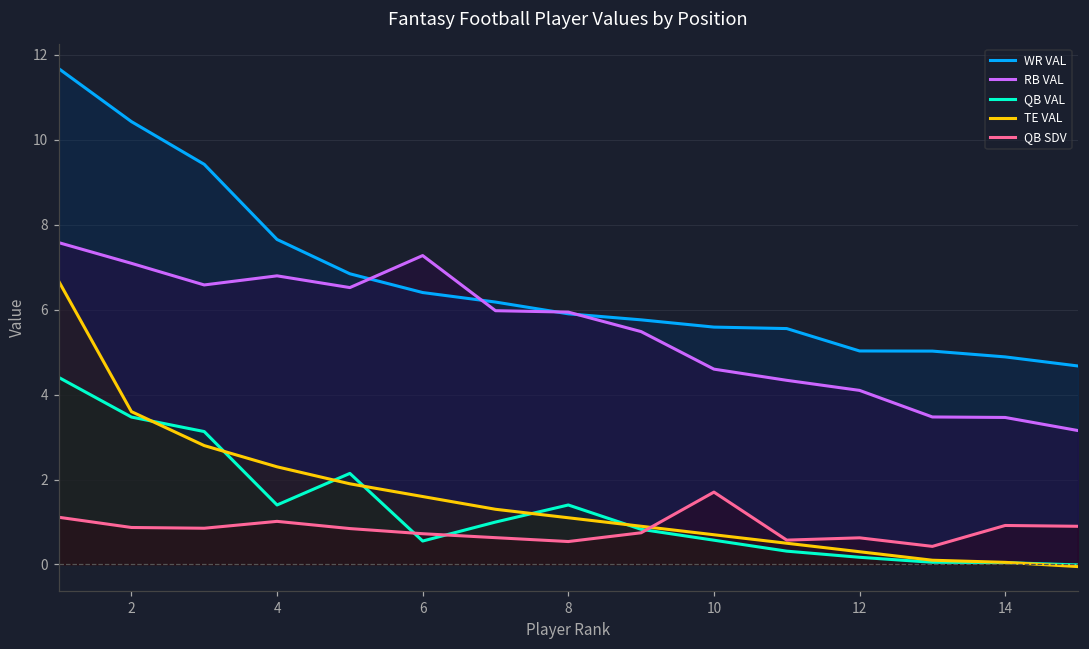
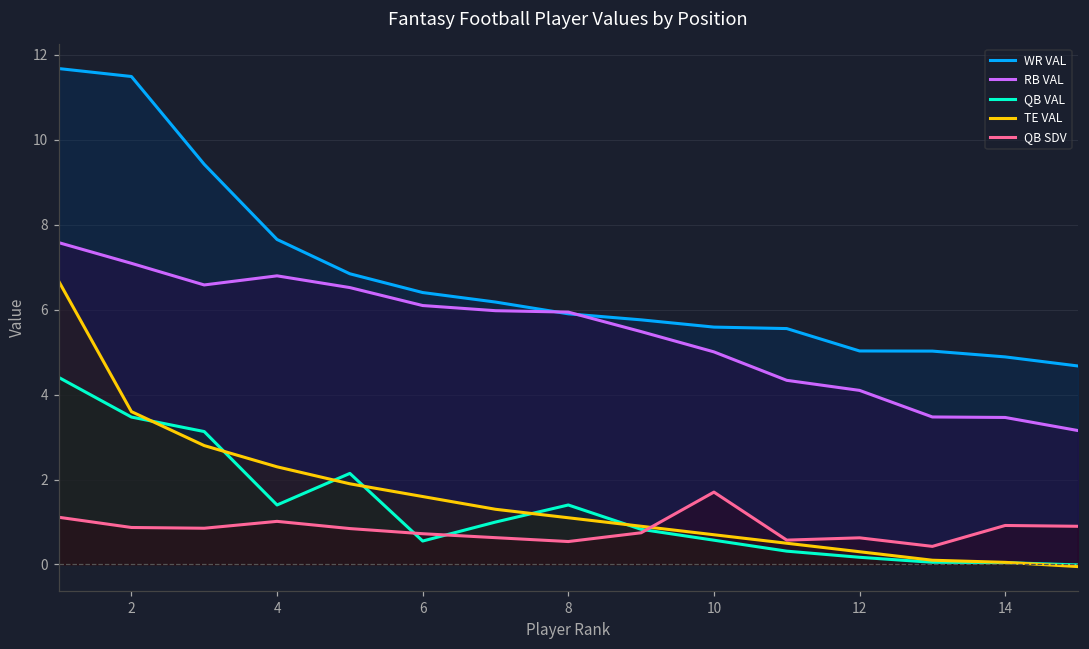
WR VAL, 2: 10.4 -> 11.5
RB VAL, 6: 7.3 -> 6.1
RB VAL, 10: 4.6 -> 5.0
